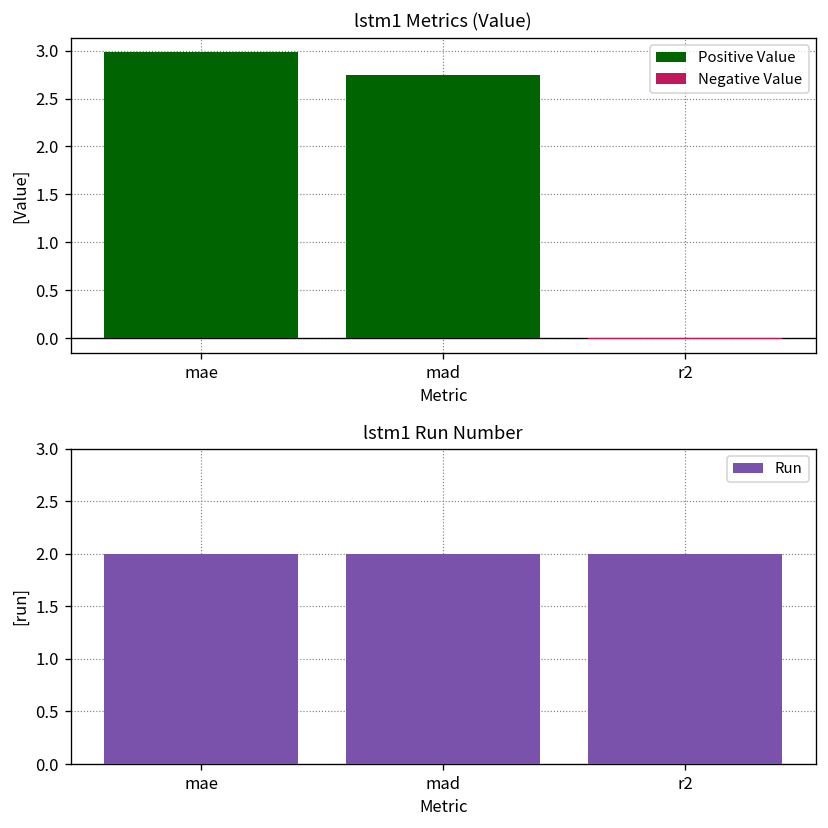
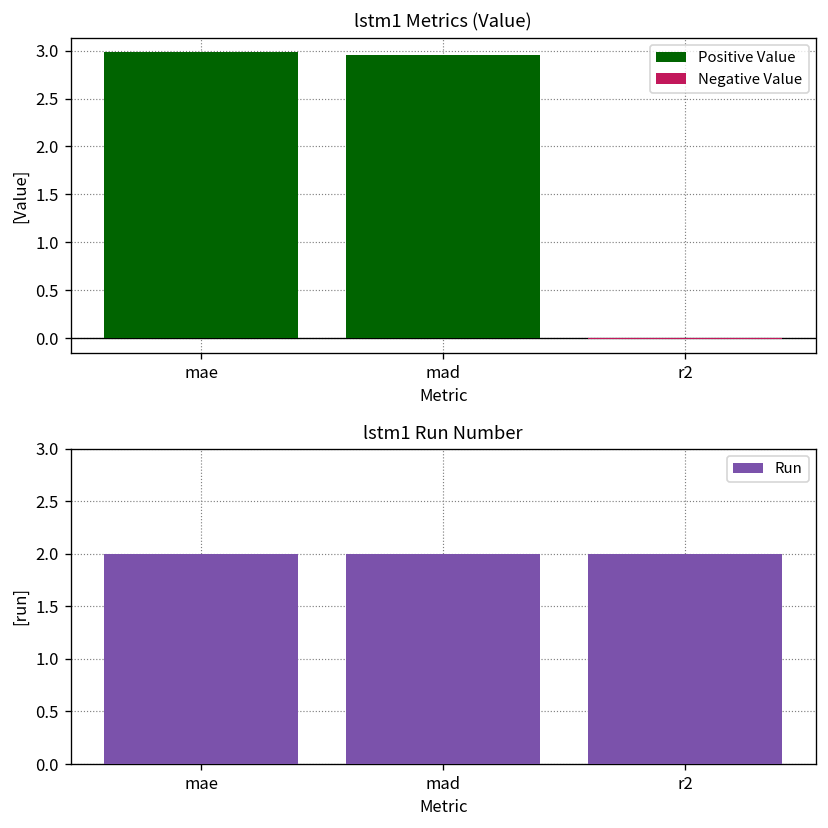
lstm1 Metrics (Value), Positive Value, mad: 2.7 -> 3.0
